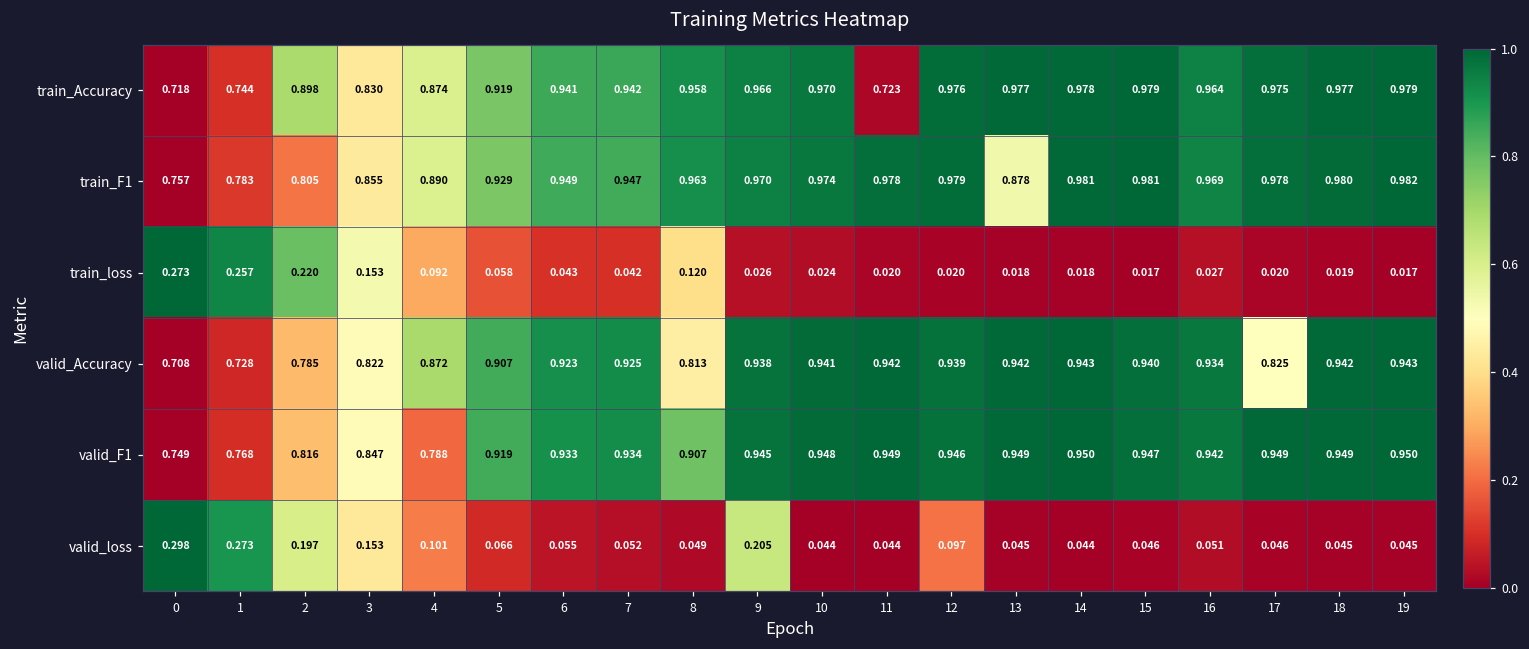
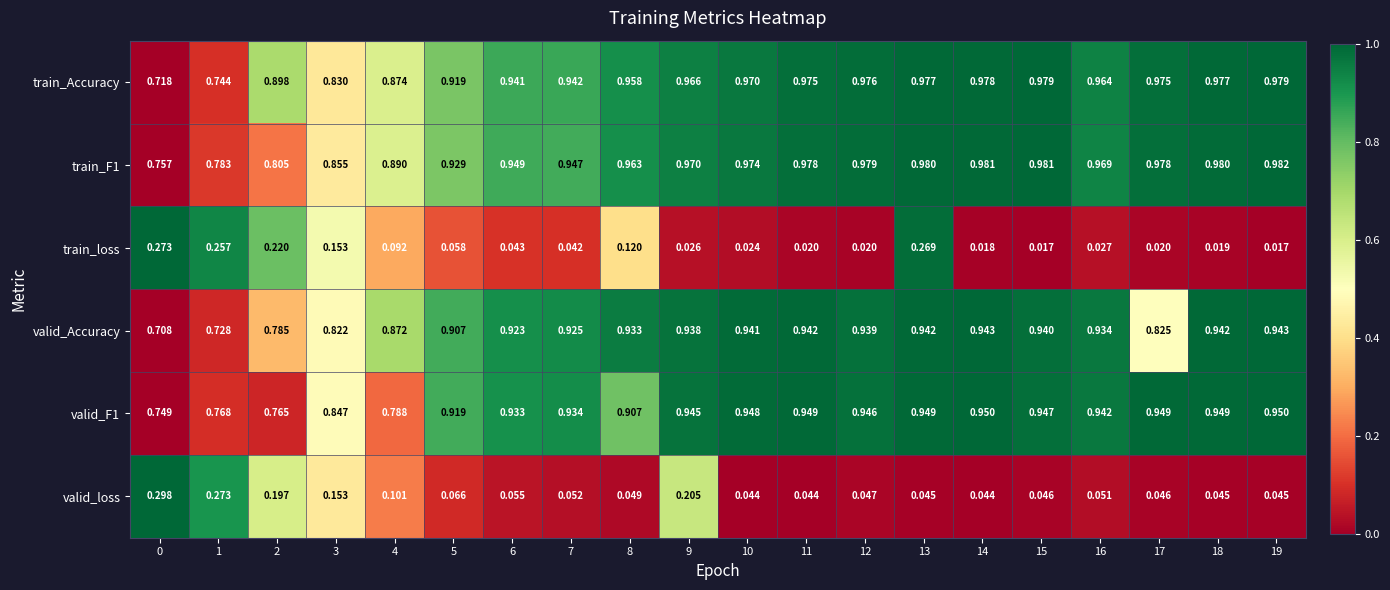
train_Accuracy, 11: 0.723 -> 0.975
train_F1, 13: 0.878 -> 0.980
train_loss, 13: 0.018 -> 0.269
valid_Accuracy, 8: 0.813 -> 0.933
valid_F1, 2: 0.816 -> 0.765
valid_loss, 12: 0.097 -> 0.047
